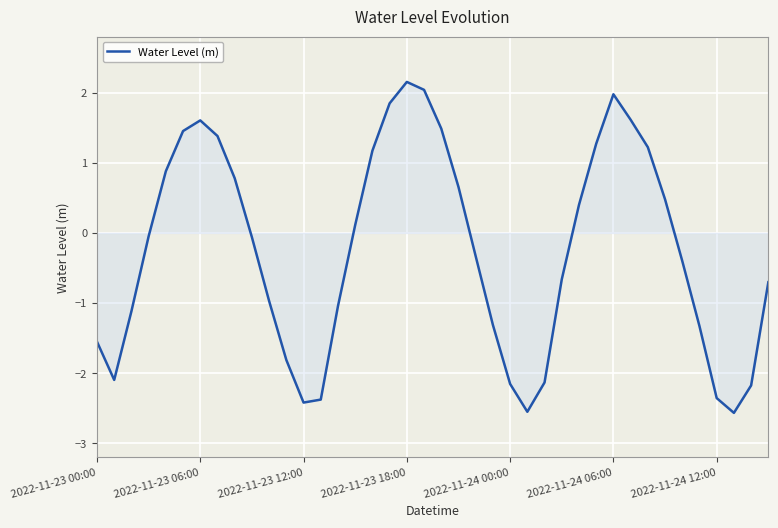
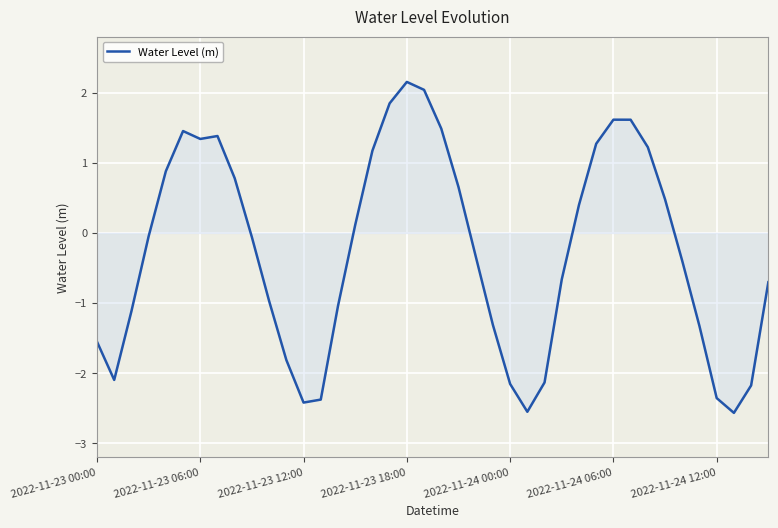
Water Level (m), 2022-11-23 06:00: 1.6 -> 1.3
Water Level (m), 2022-11-24 06:00: 2.0 -> 1.6
